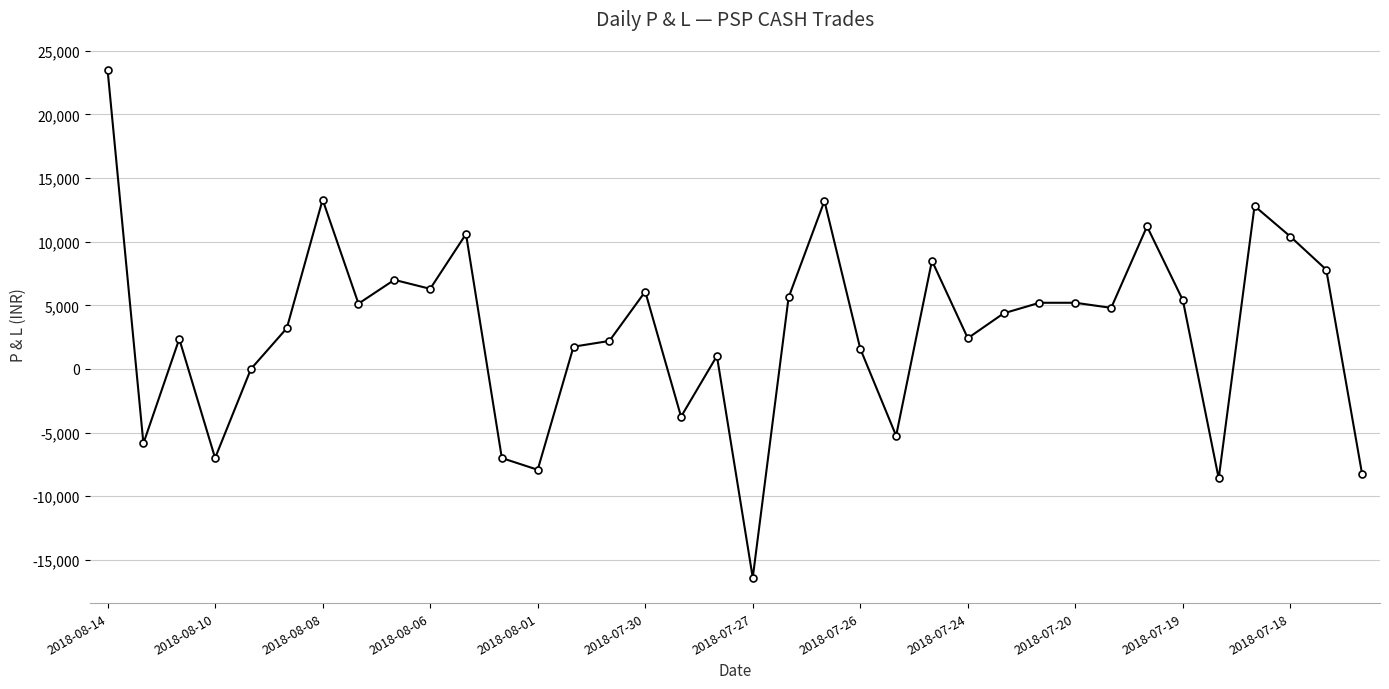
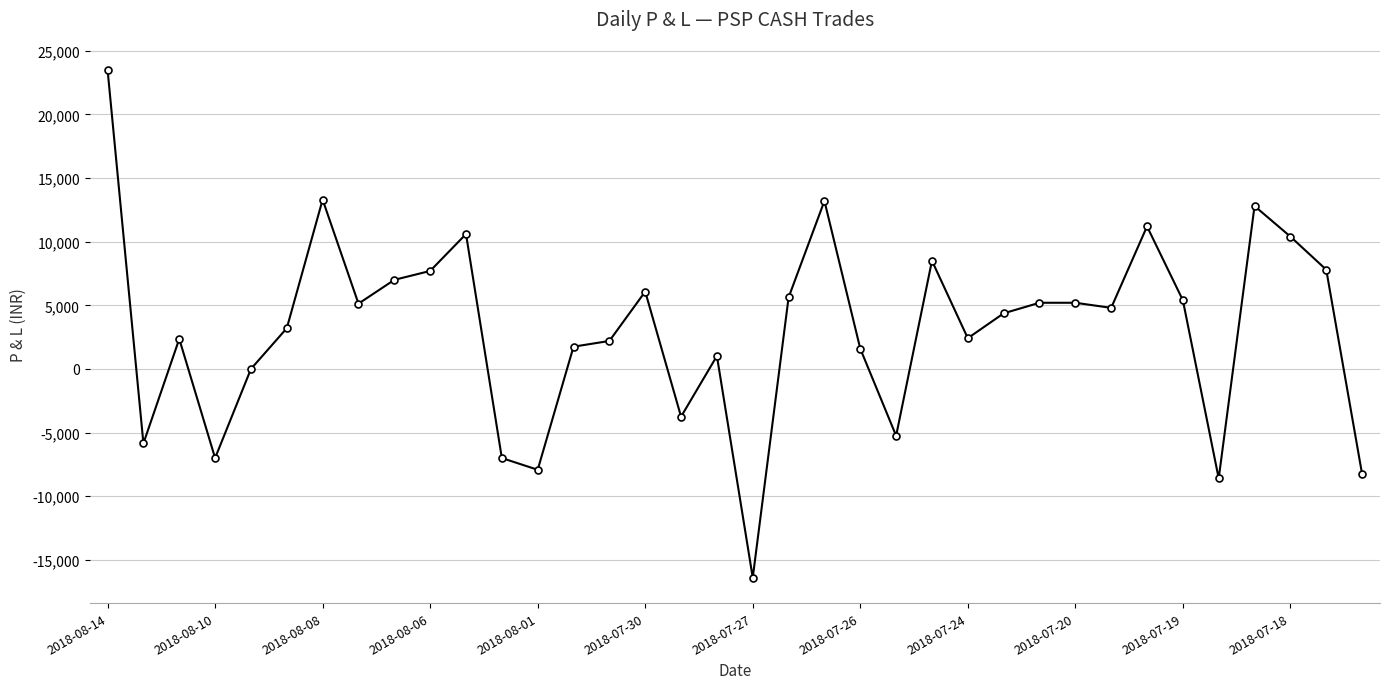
2018-08-06: 6,300 -> 7,700
